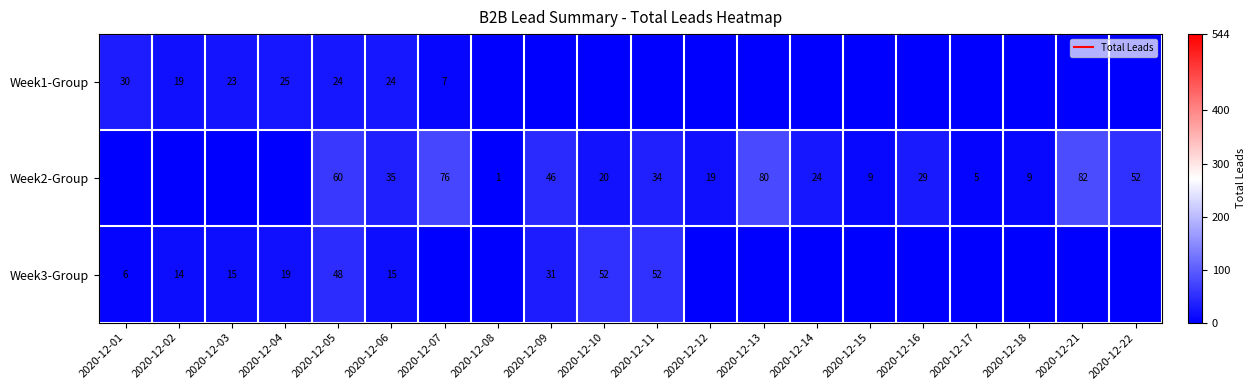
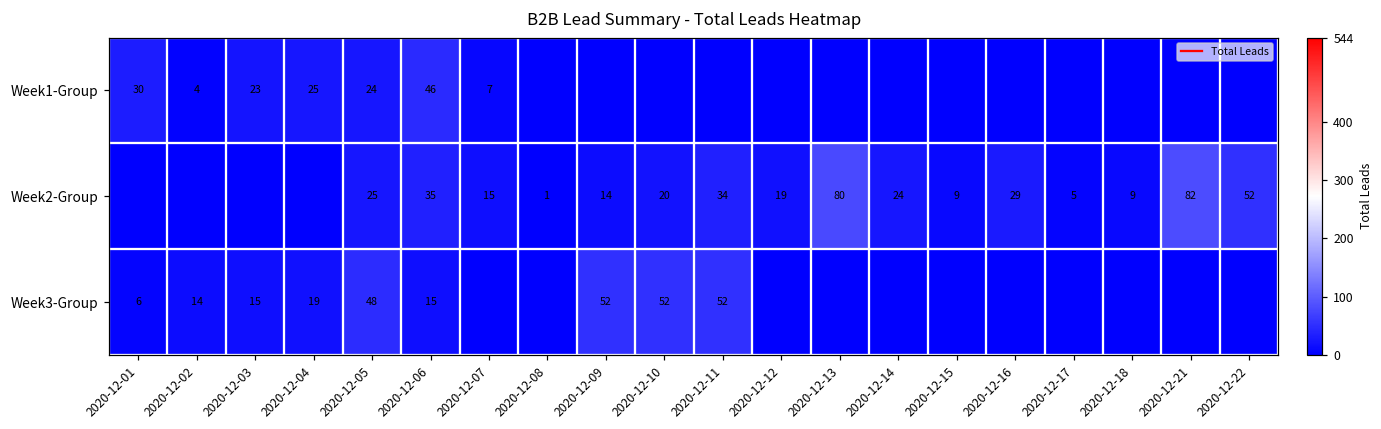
Week1-Group, 2020-12-02: 19 -> 4
Week1-Group, 2020-12-06: 24 -> 46
Week2-Group, 2020-12-05: 60 -> 25
Week2-Group, 2020-12-07: 76 -> 15
Week2-Group, 2020-12-09: 46 -> 14
Week3-Group, 2020-12-09: 31 -> 52
